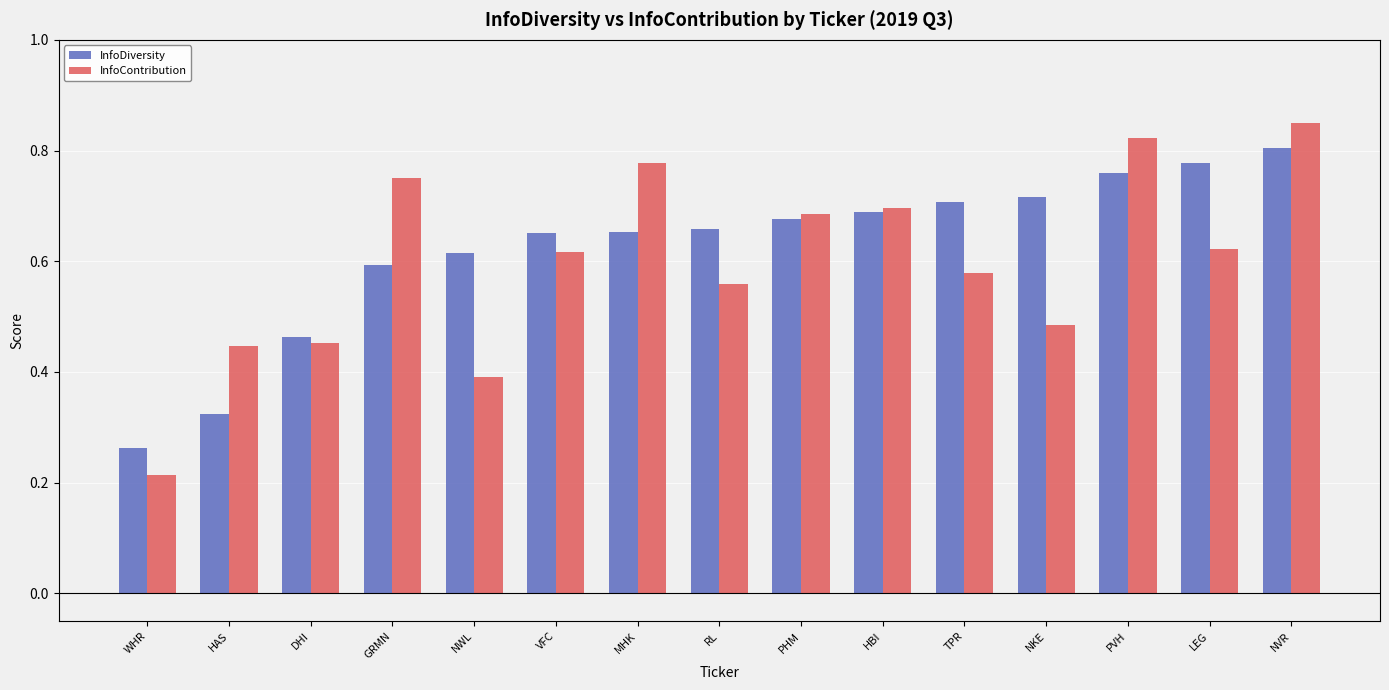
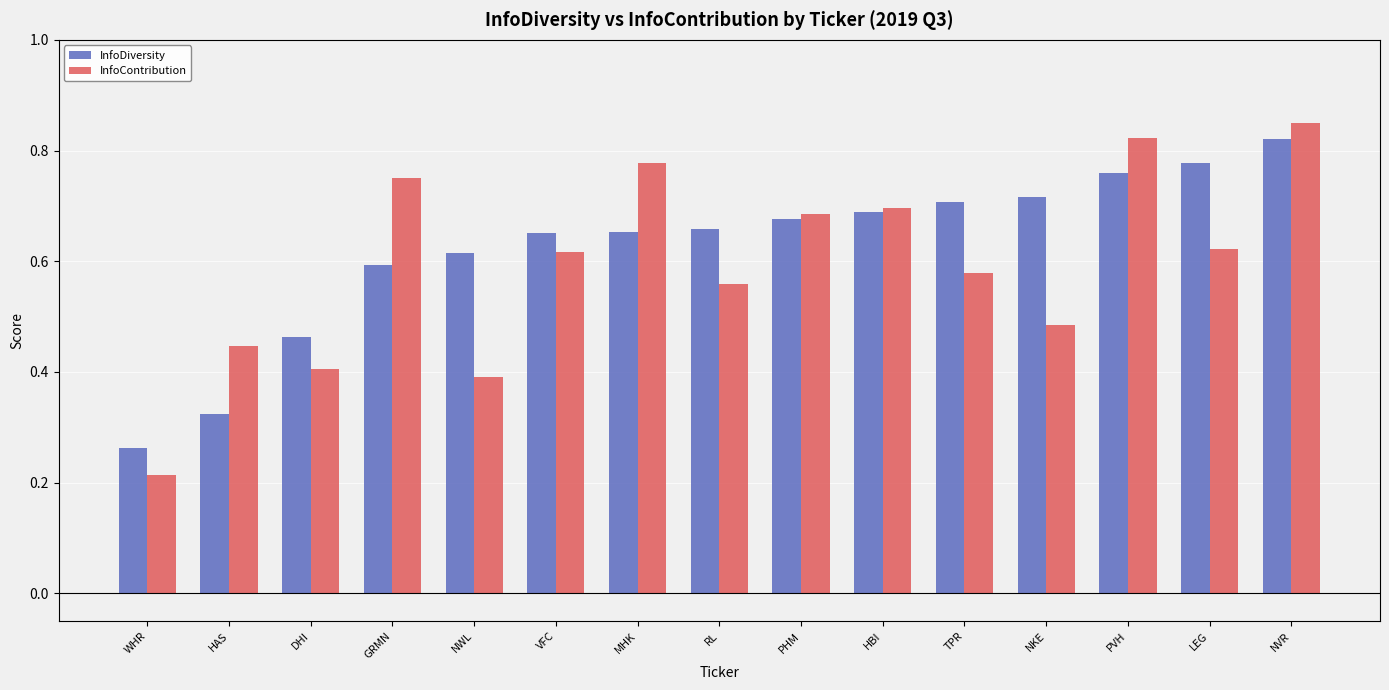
InfoContribution, DHI: 0.45 -> 0.41
InfoDiversity, NVR: 0.81 -> 0.82
